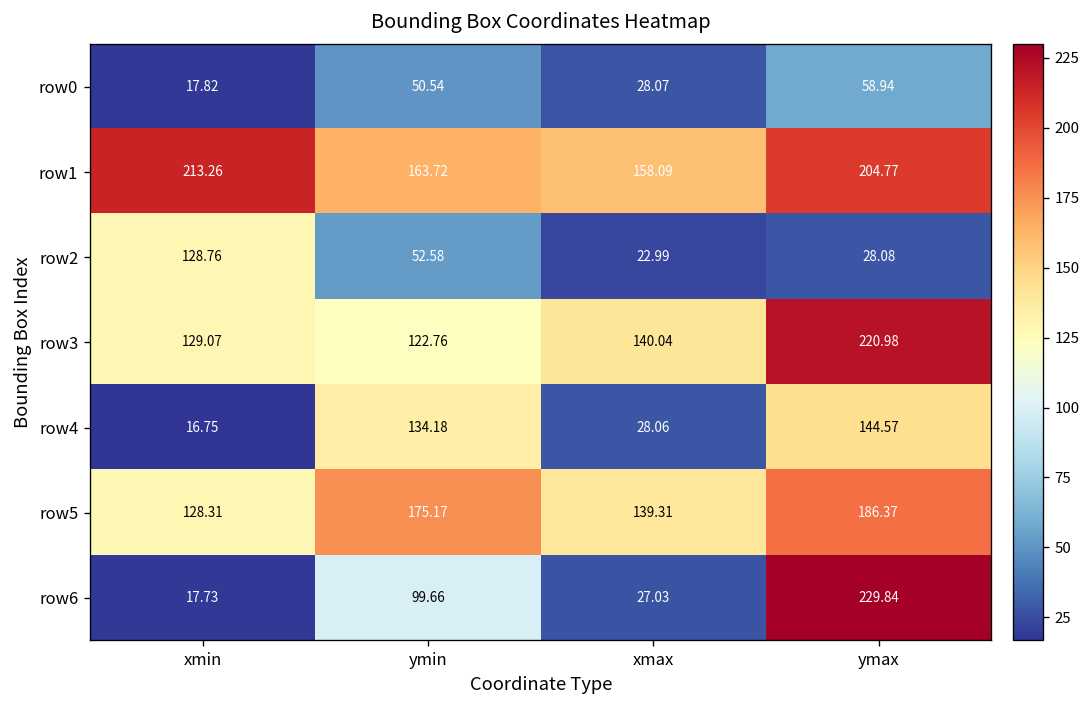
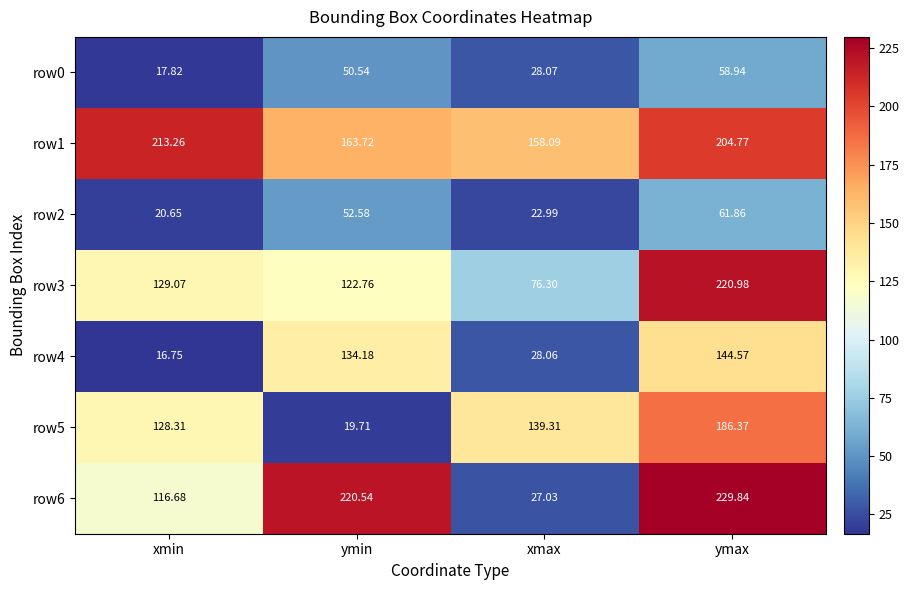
row2, xmin: 128.76 -> 20.65
row2, ymax: 28.08 -> 61.86
row3, xmax: 140.04 -> 76.30
row5, ymin: 175.17 -> 19.71
row6, xmin: 17.73 -> 116.68
row6, ymin: 99.66 -> 220.54
